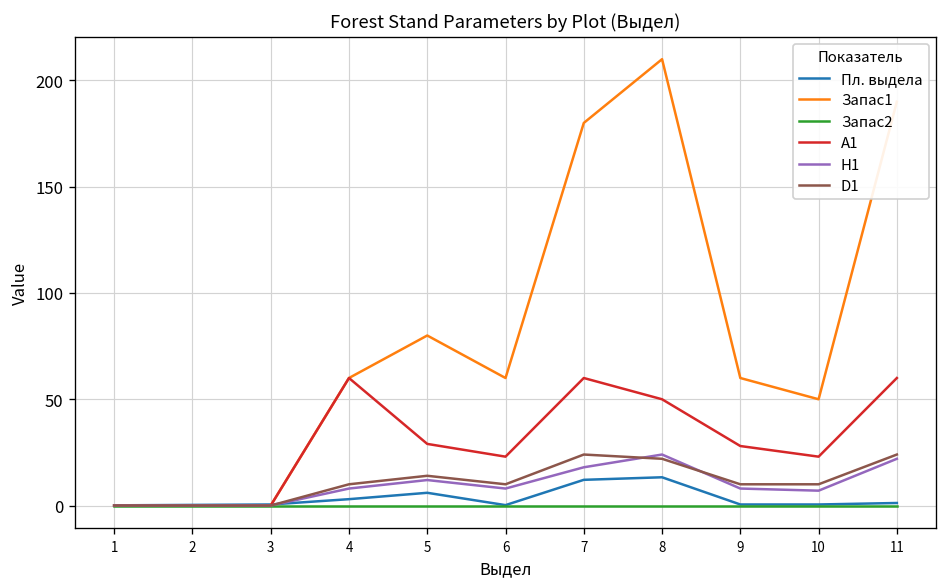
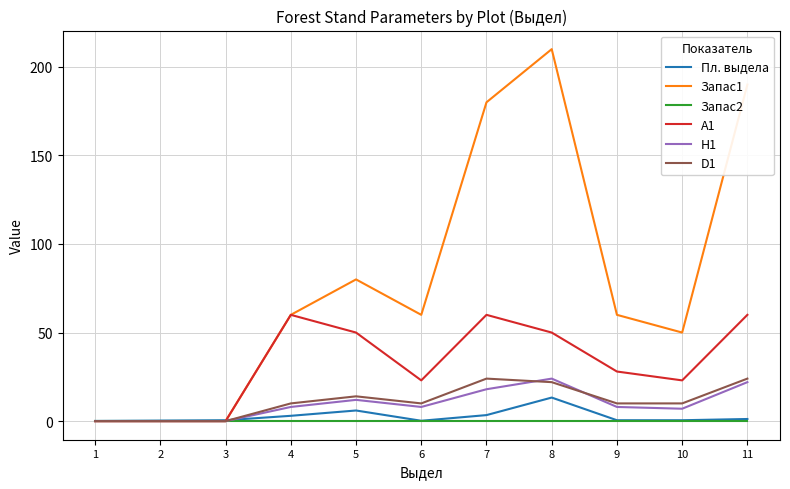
A1, 5: 29 -> 50
Пл. выдела, 7: 12 -> 3
